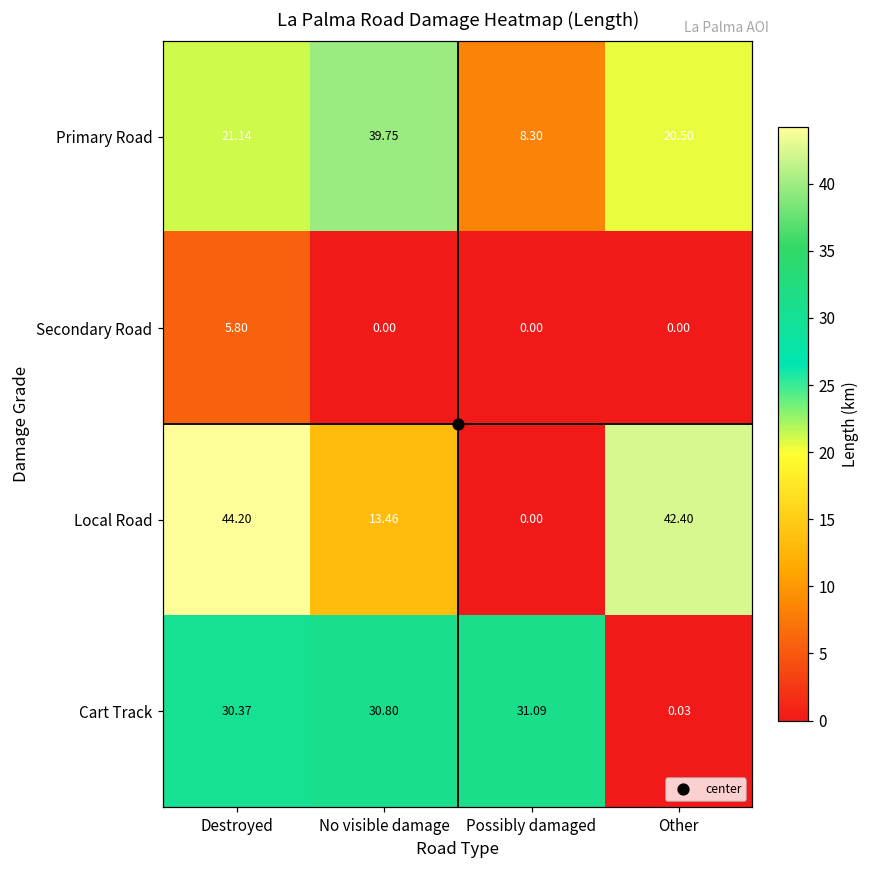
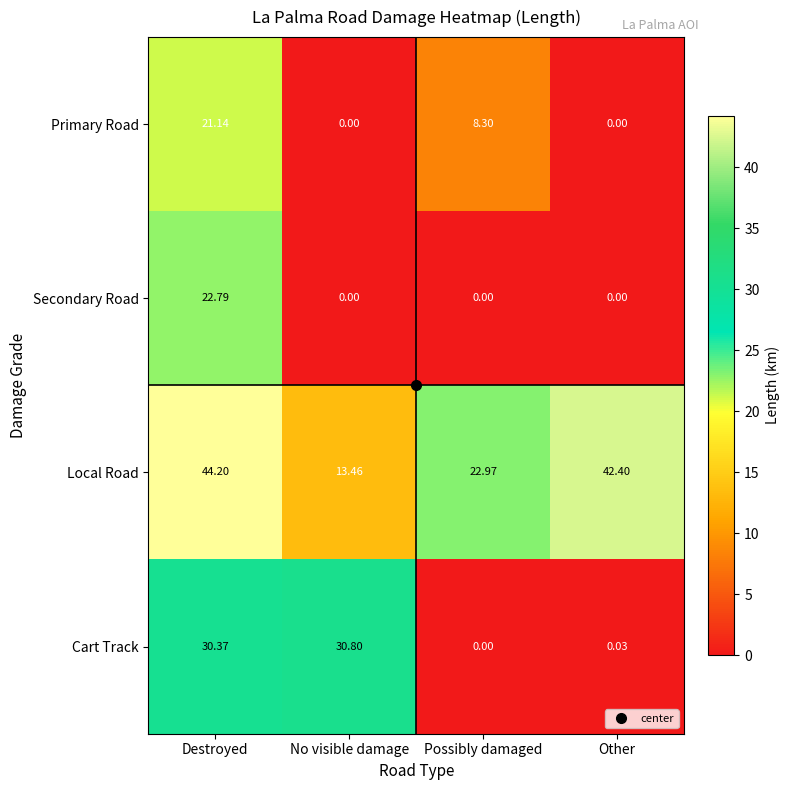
Primary Road, No visible damage: 39.75 -> 0.00
Primary Road, Other: 20.50 -> 0.00
Secondary Road, Destroyed: 5.80 -> 22.79
Local Road, Possibly damaged: 0.00 -> 22.97
Cart Track, Possibly damaged: 31.09 -> 0.00
